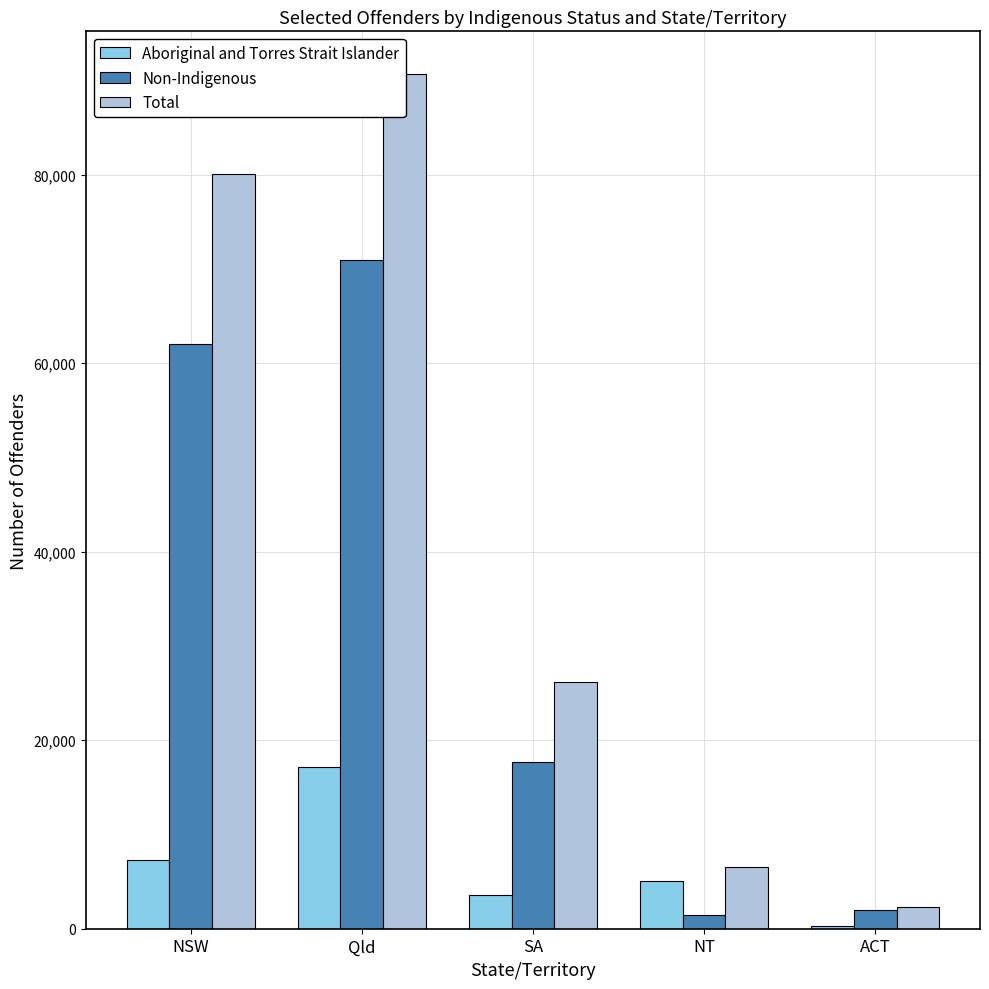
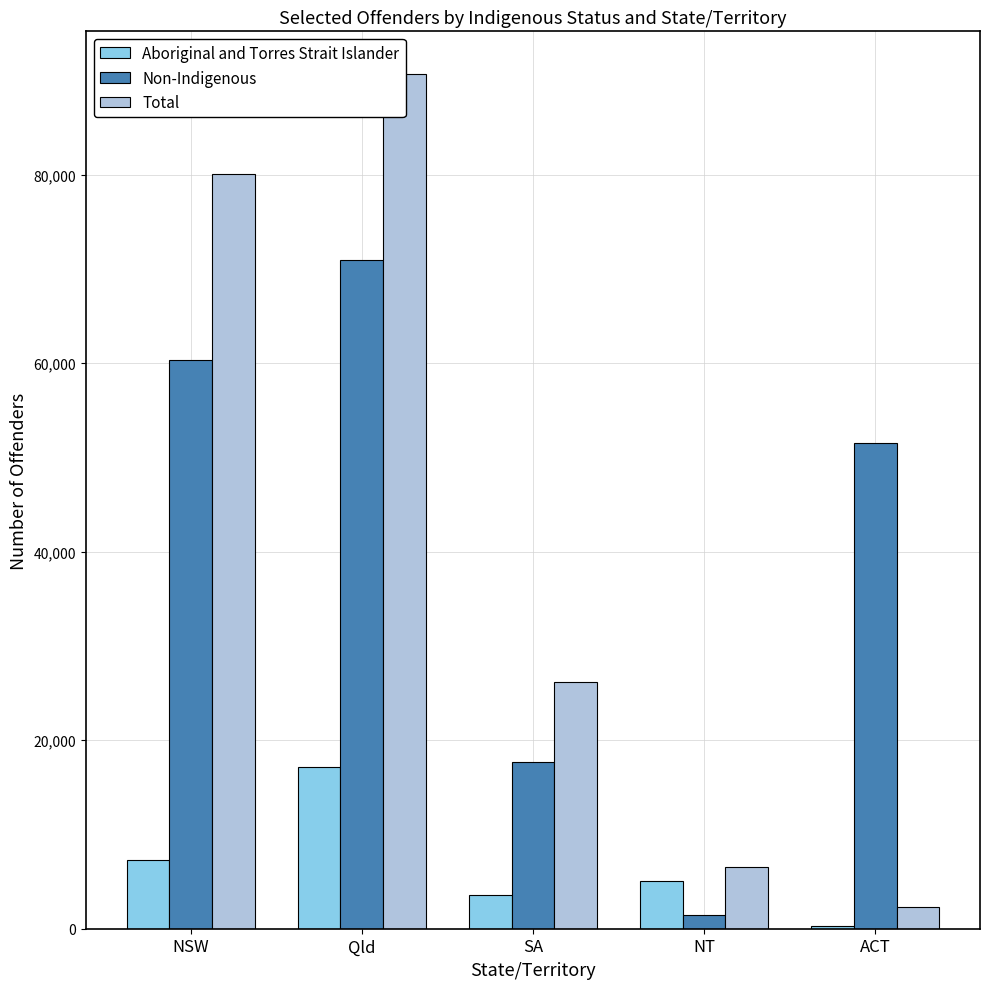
Non-Indigenous, NSW: 62,000 -> 60,000
Non-Indigenous, ACT: 2,000 -> 52,000
